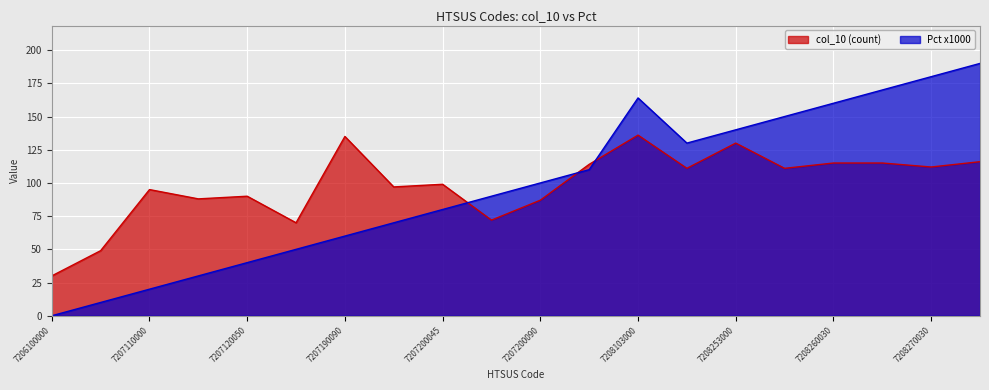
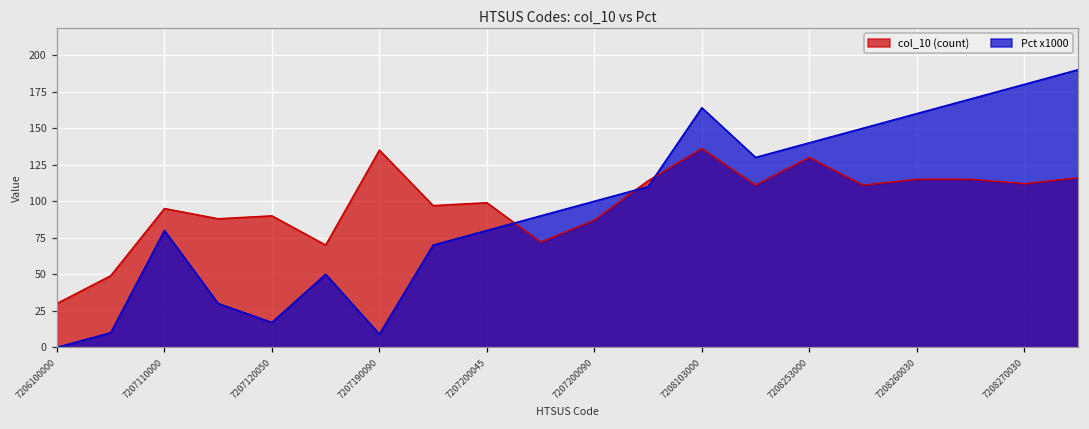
Pct x1000, 7207110000: 20 -> 80
Pct x1000, 7207120050: 40 -> 17
Pct x1000, 7207190090: 60 -> 9
